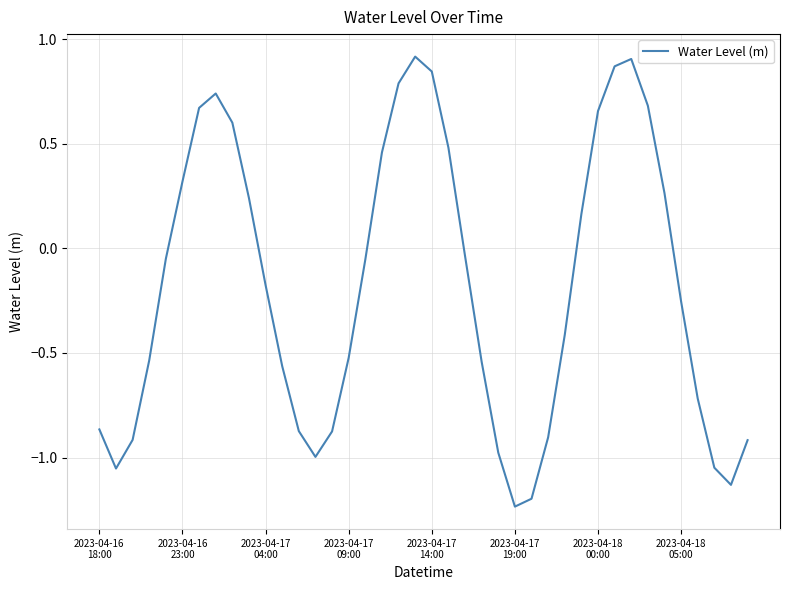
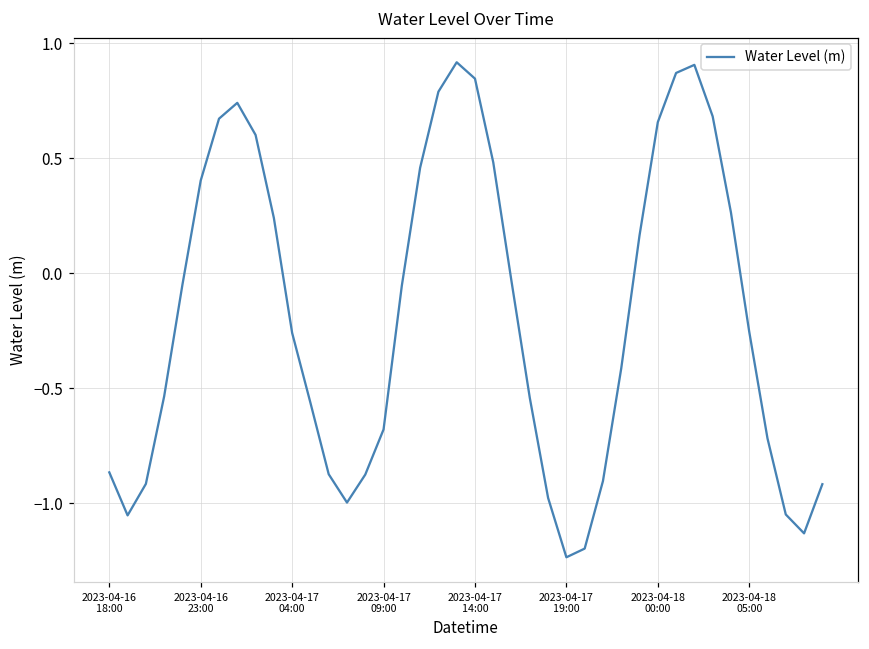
2023-04-16 23:00: 0.32 -> 0.40
2023-04-17 04:00: -0.18 -> -0.26
2023-04-17 09:00: -0.52 -> -0.68
